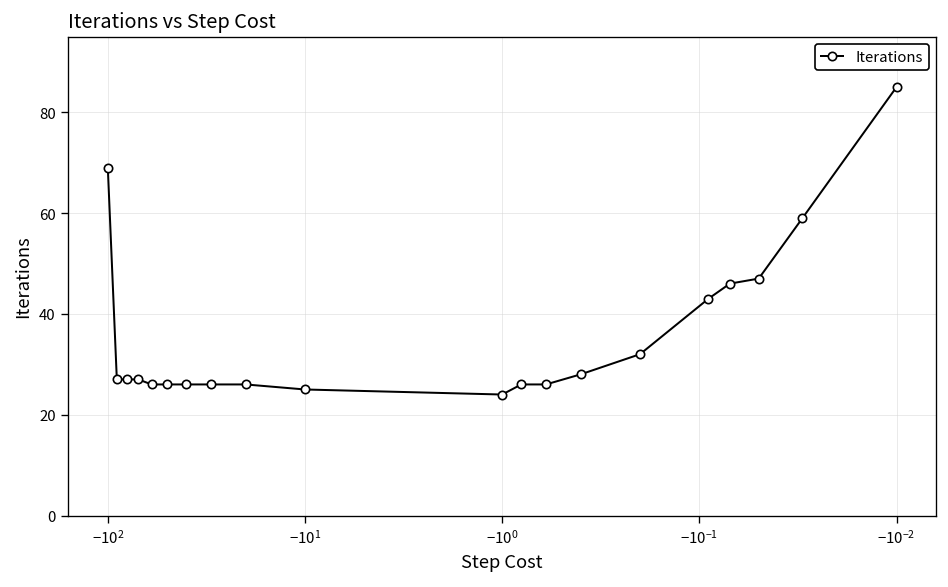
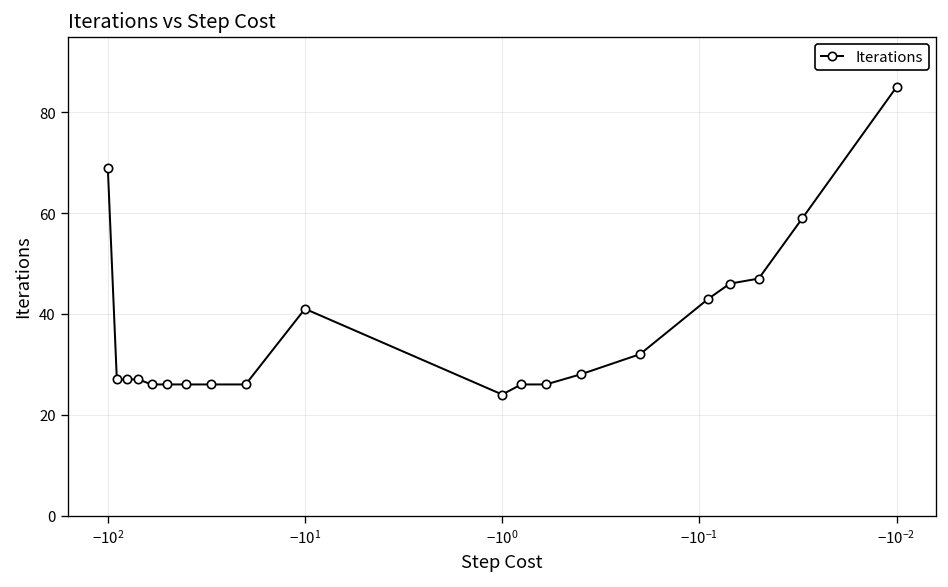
-10^1: 25 -> 41
